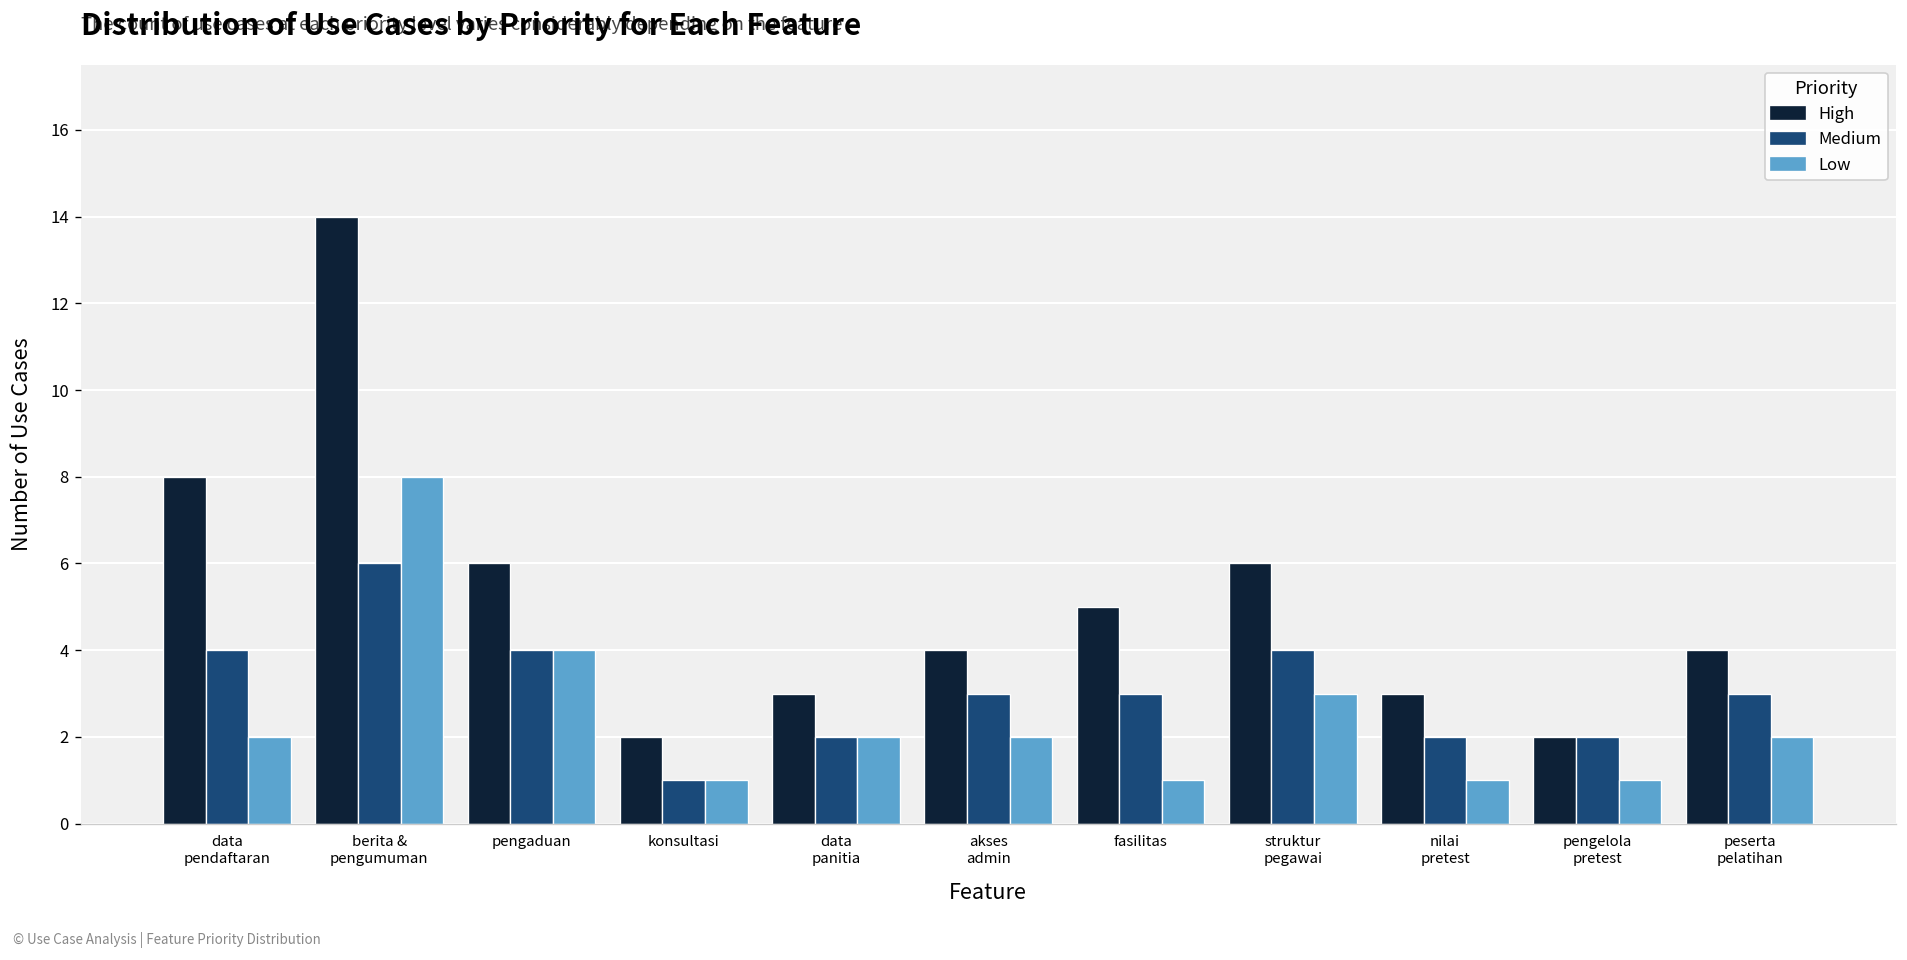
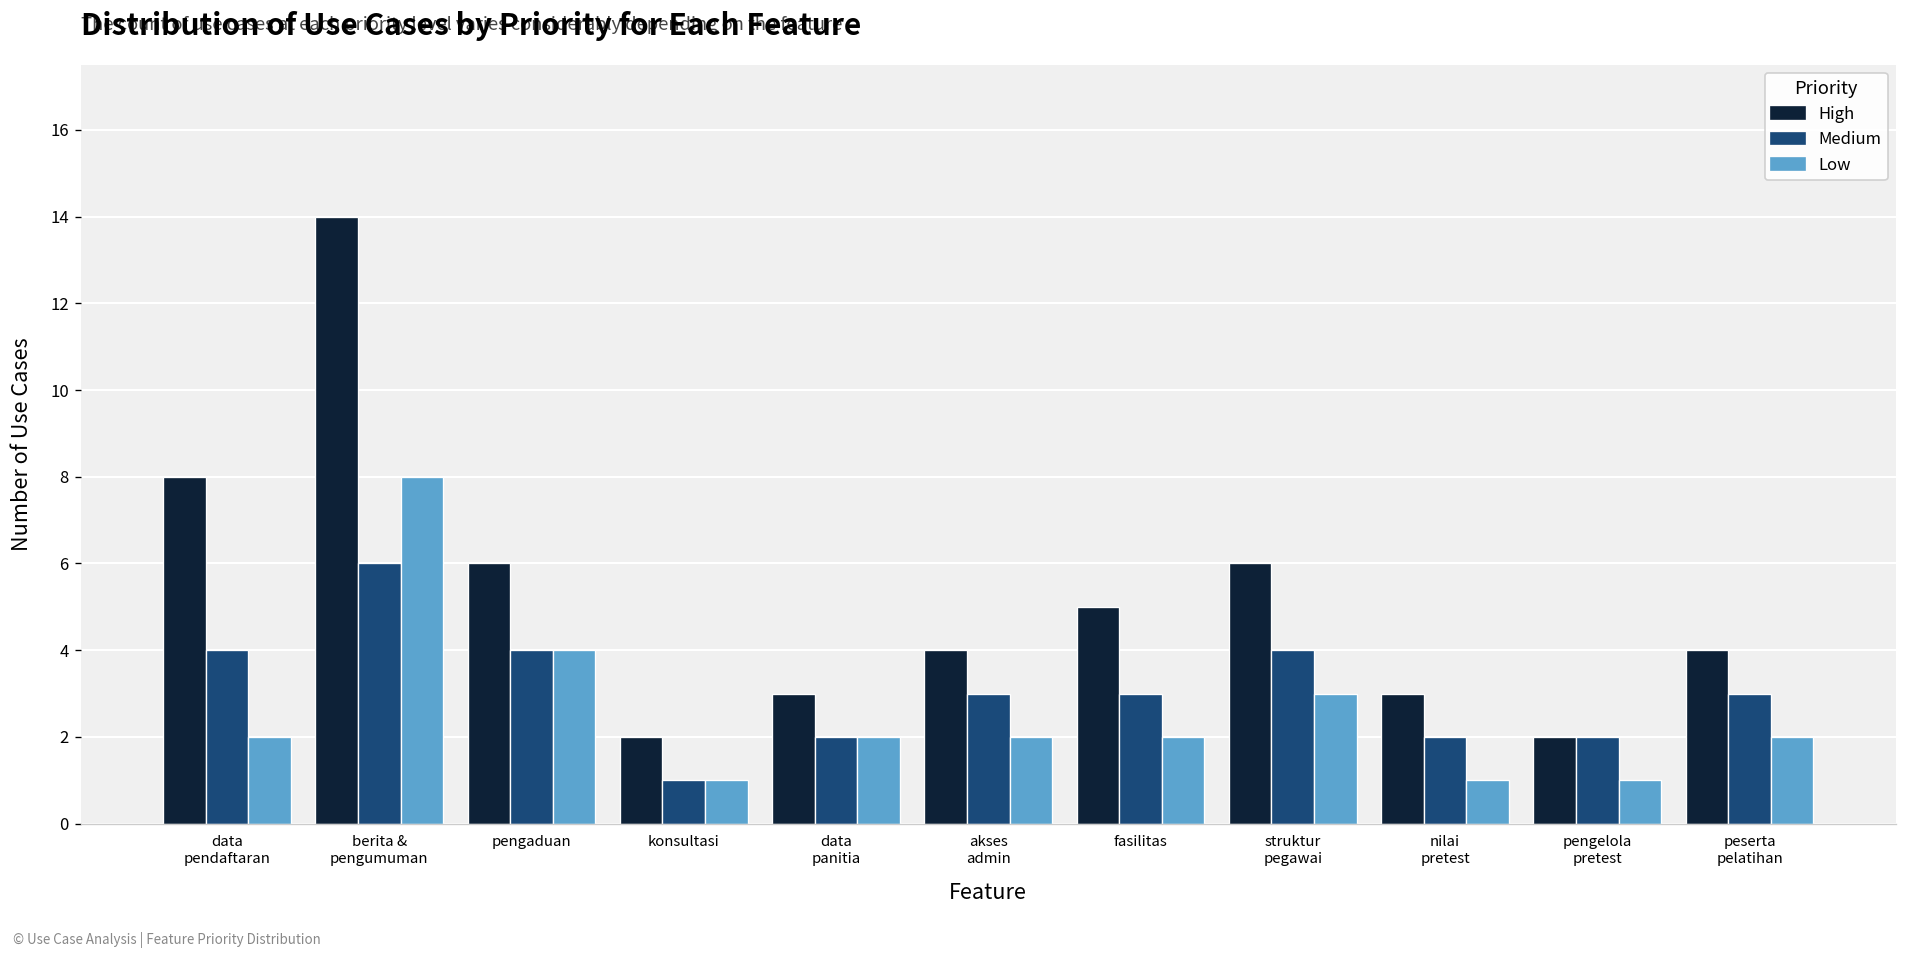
Low, fasilitas: 1 -> 2
